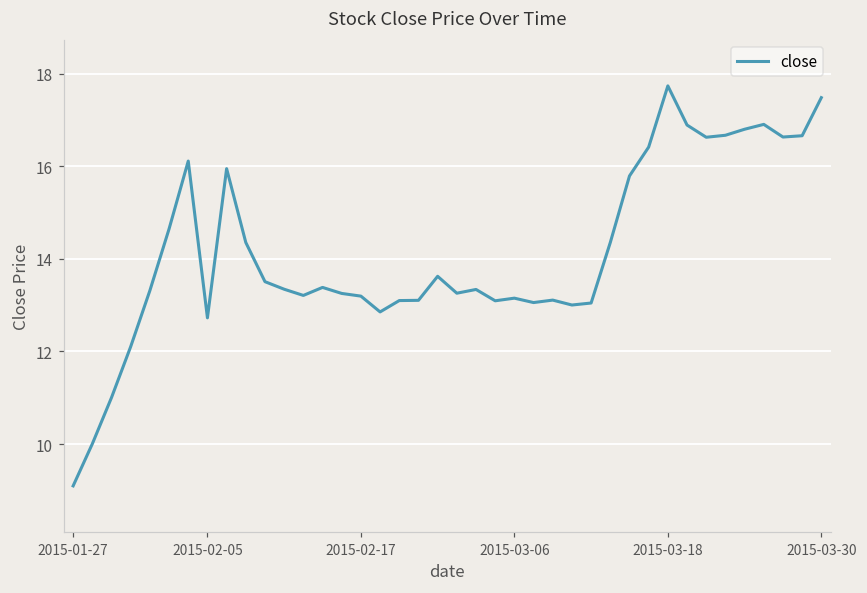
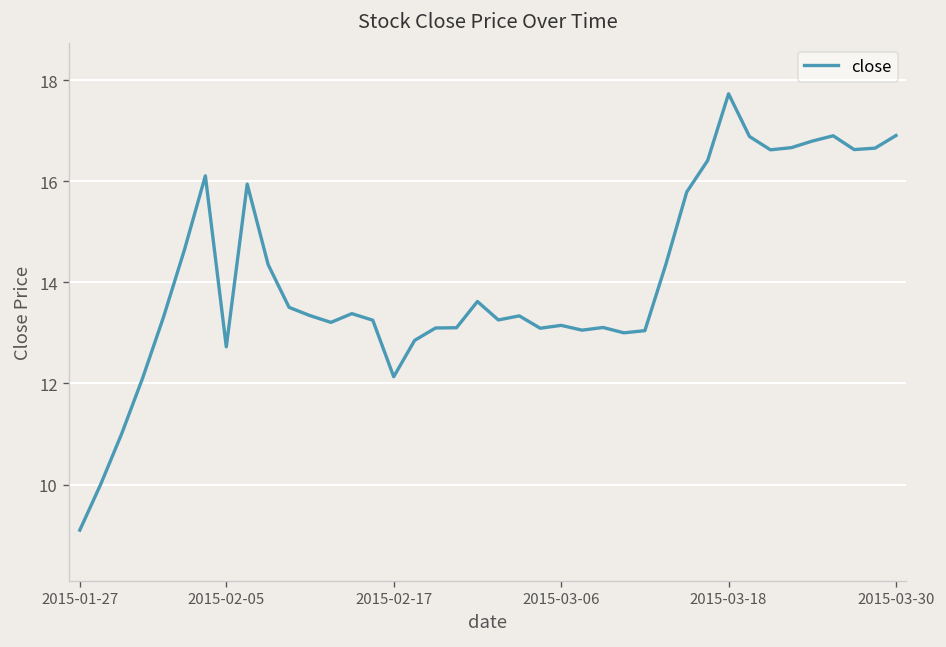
2015-02-17: 13.2 -> 12.1
2015-03-30: 17.5 -> 16.9
